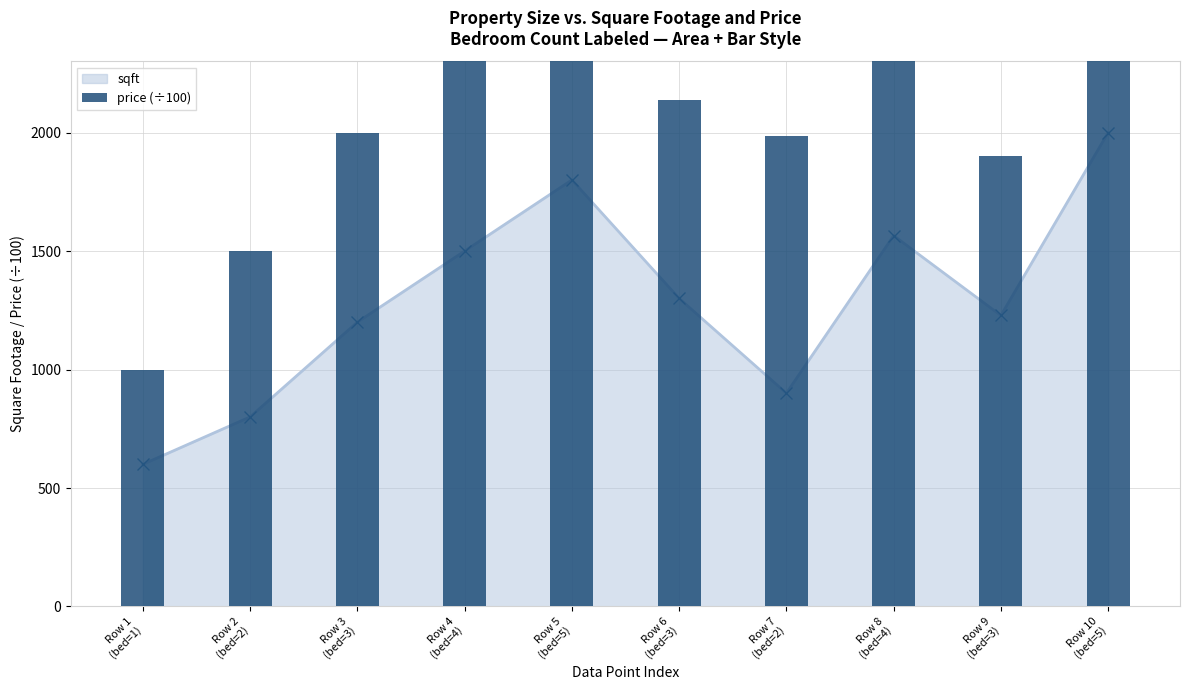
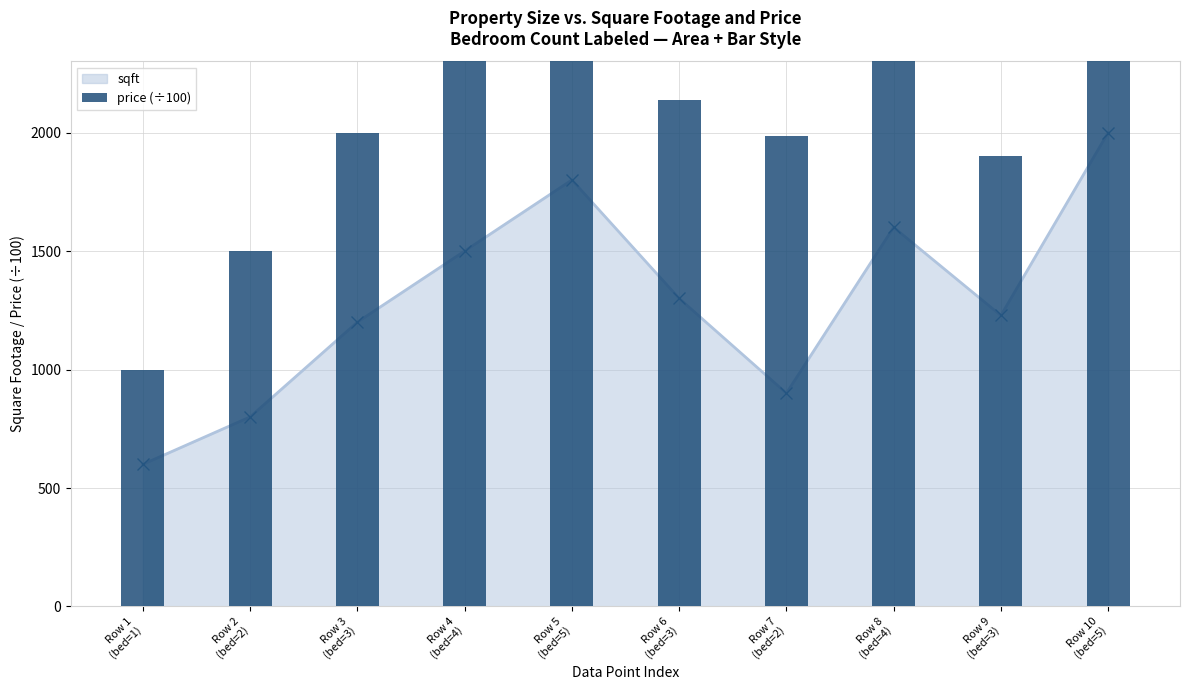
sqft, Row 8 (bed=4): 1570 -> 1600
